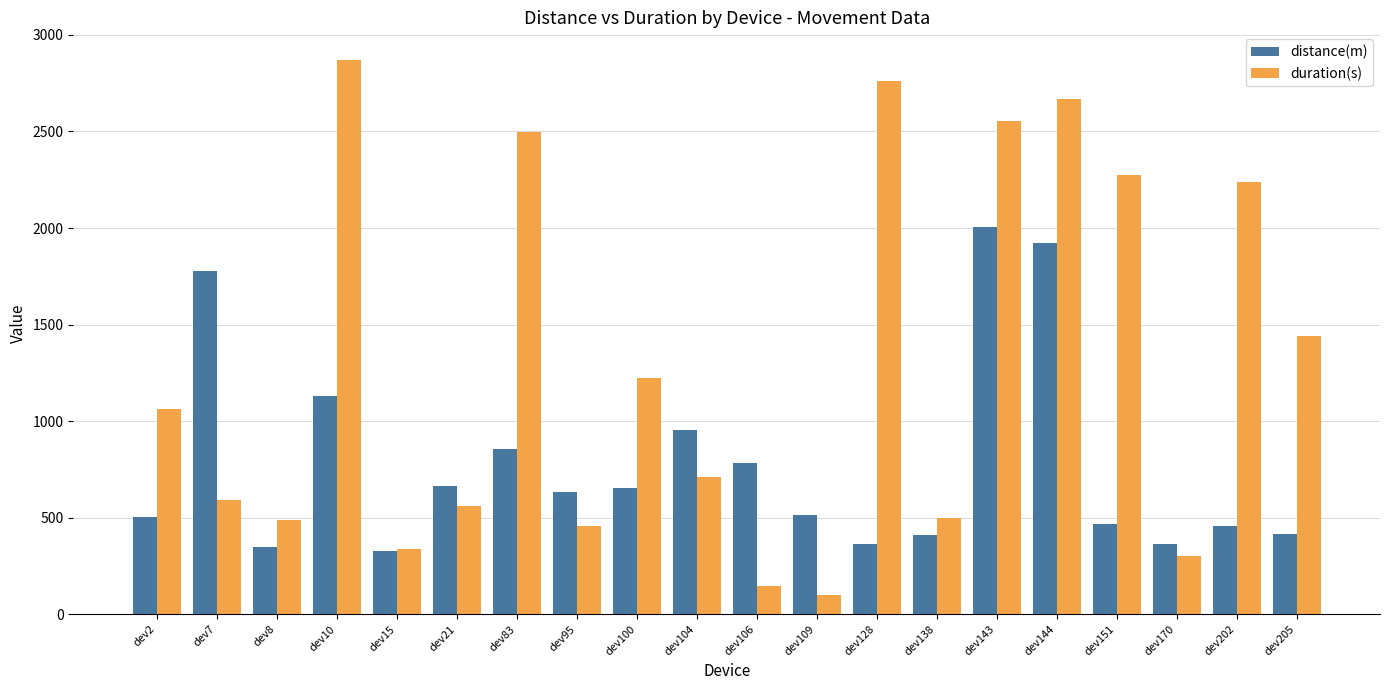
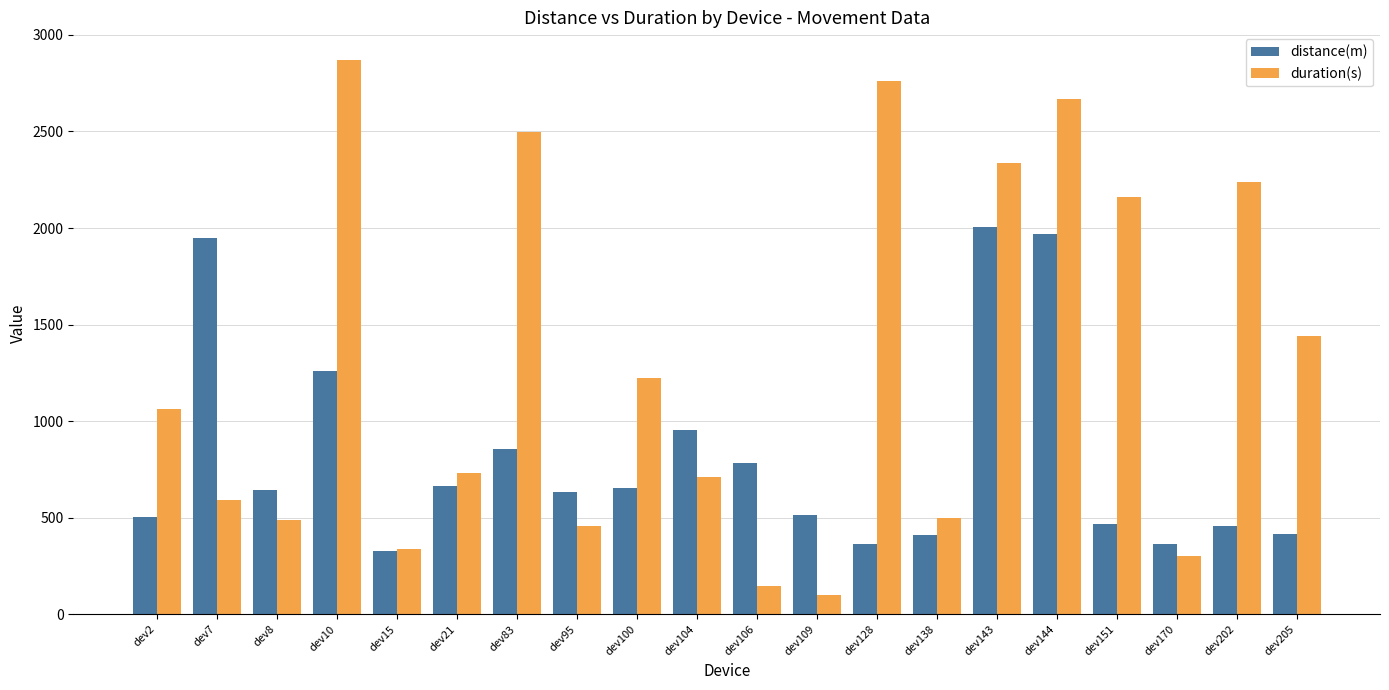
distance(m), dev7: 1780 -> 1950
distance(m), dev8: 350 -> 640
distance(m), dev10: 1130 -> 1260
duration(s), dev21: 560 -> 730
duration(s), dev143: 2550 -> 2340
distance(m), dev144: 1920 -> 1970
duration(s), dev151: 2270 -> 2160
